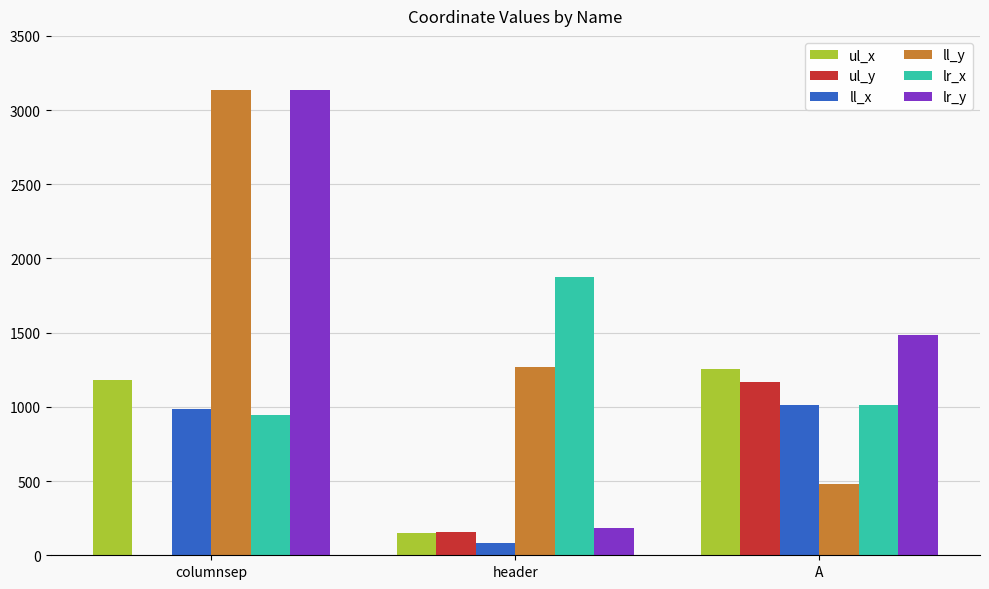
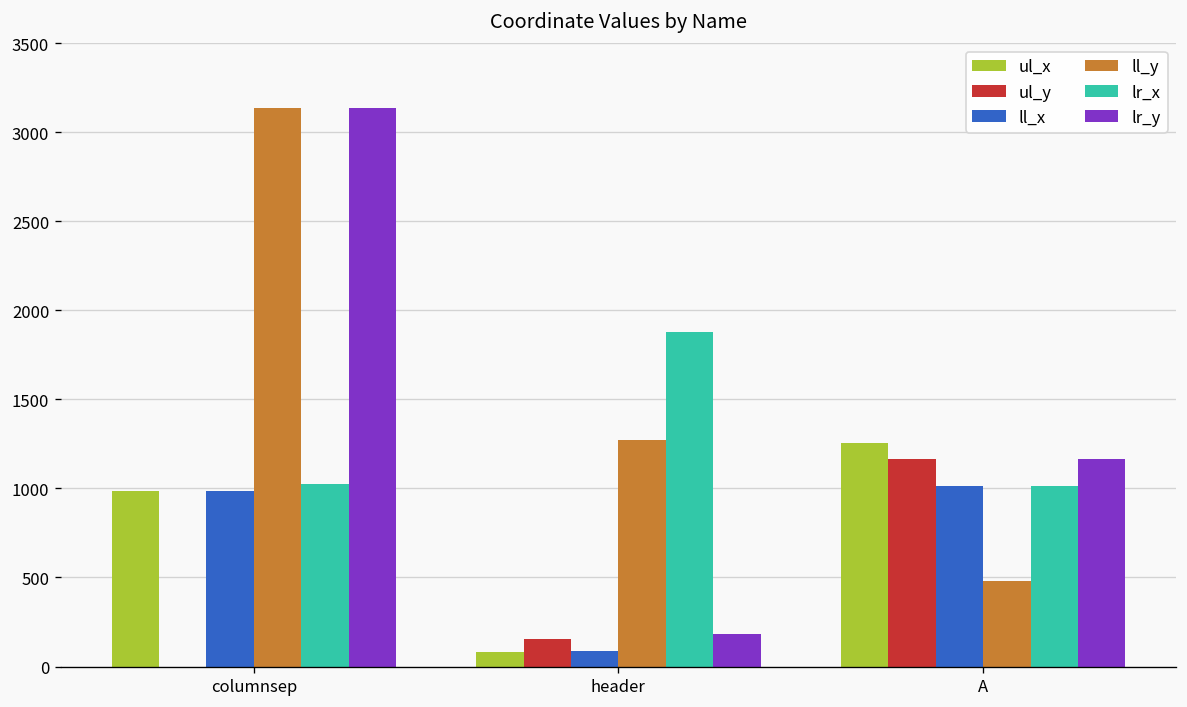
ul_x, columnsep: 1180 -> 980
lr_x, columnsep: 940 -> 1020
ul_x, header: 150 -> 80
lr_y, A: 1490 -> 1170
